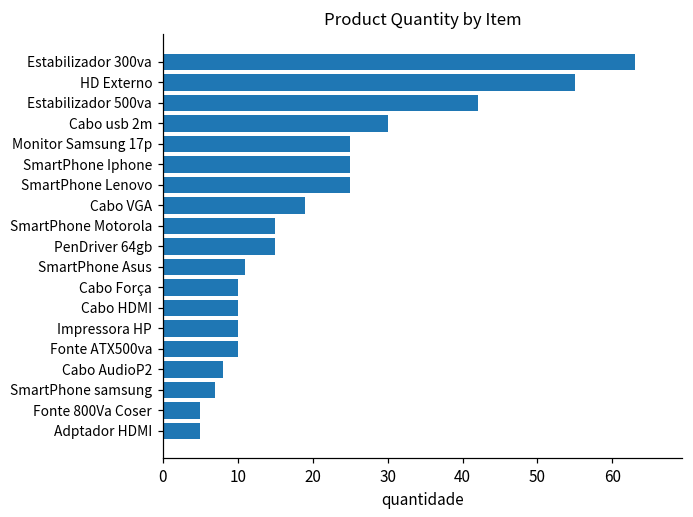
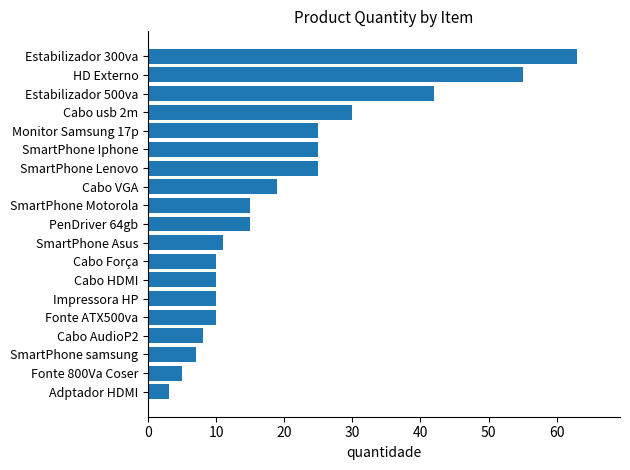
Adptador HDMI: 5 -> 3
